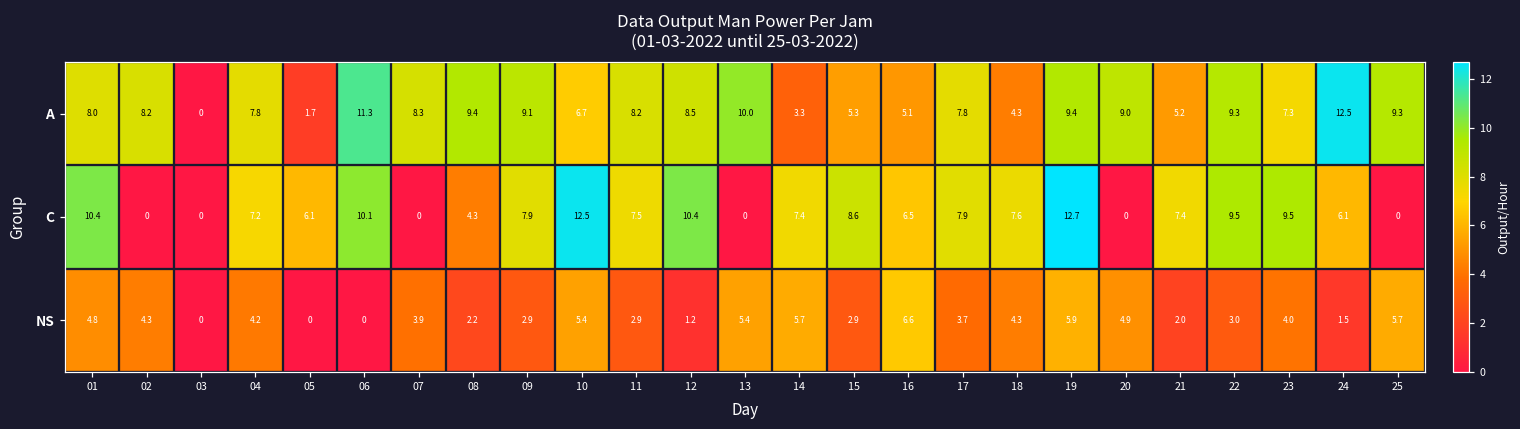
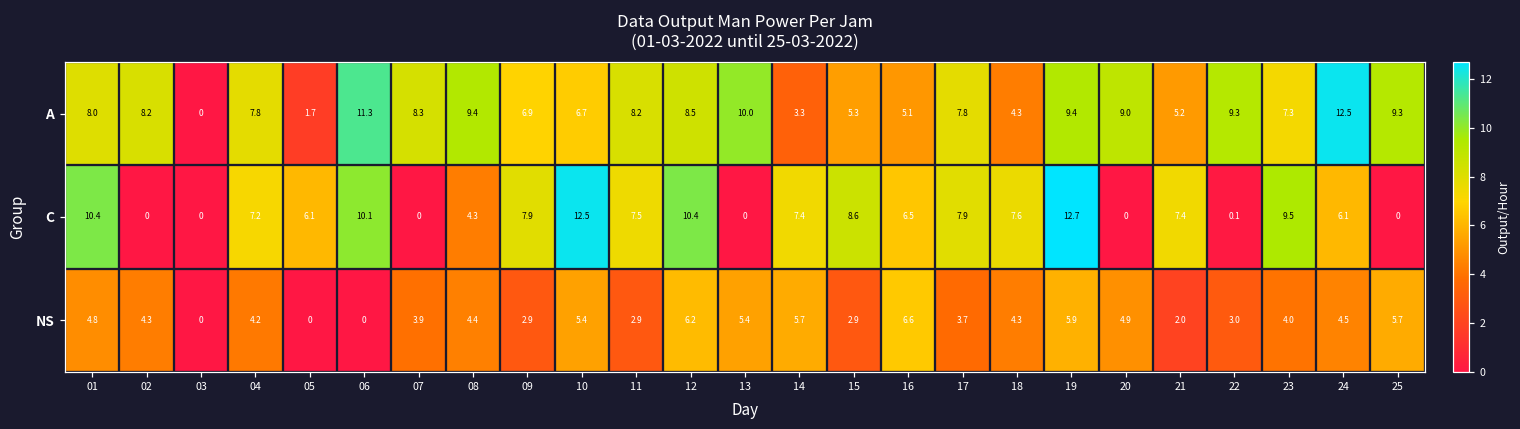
A, 09: 9.1 -> 6.9
C, 22: 9.5 -> 0.1
NS, 08: 2.2 -> 4.4
NS, 12: 1.2 -> 6.2
NS, 24: 1.5 -> 4.5
